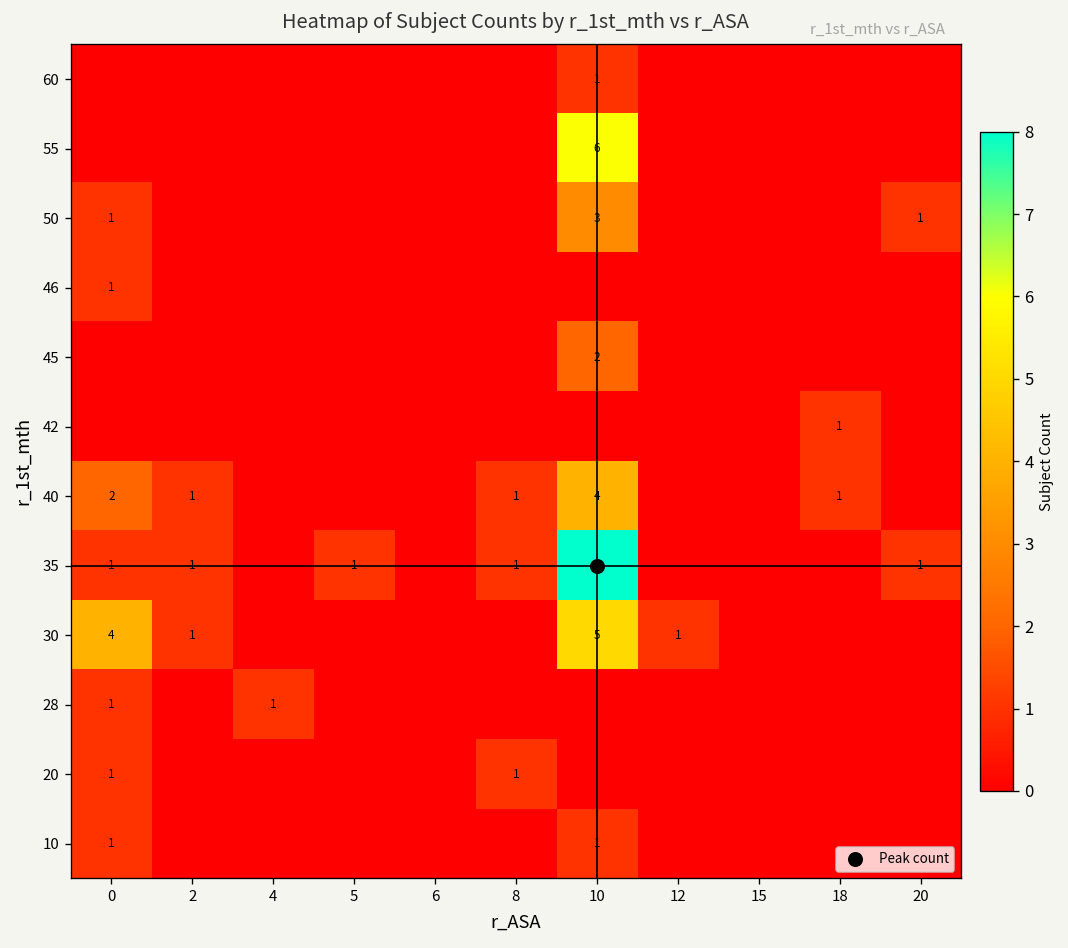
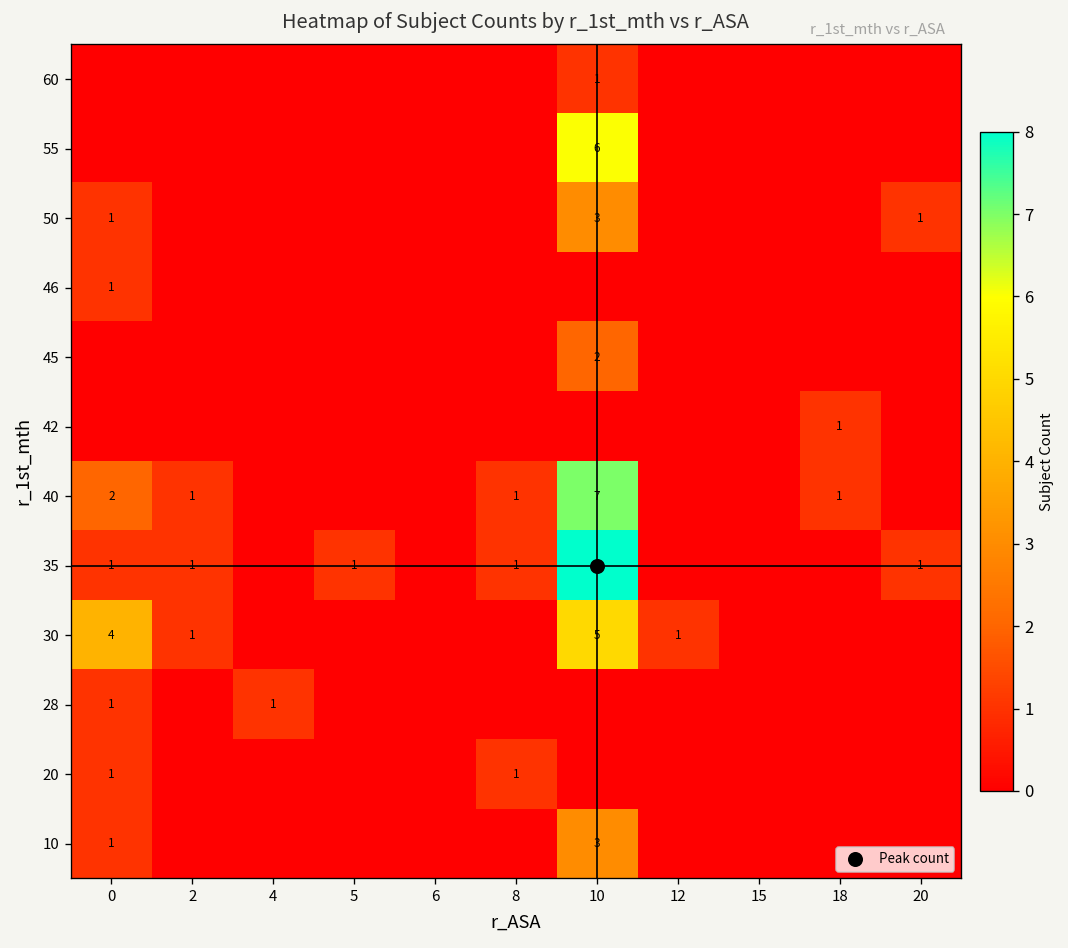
40, 10: 4 -> 7
10, 10: 1 -> 3
